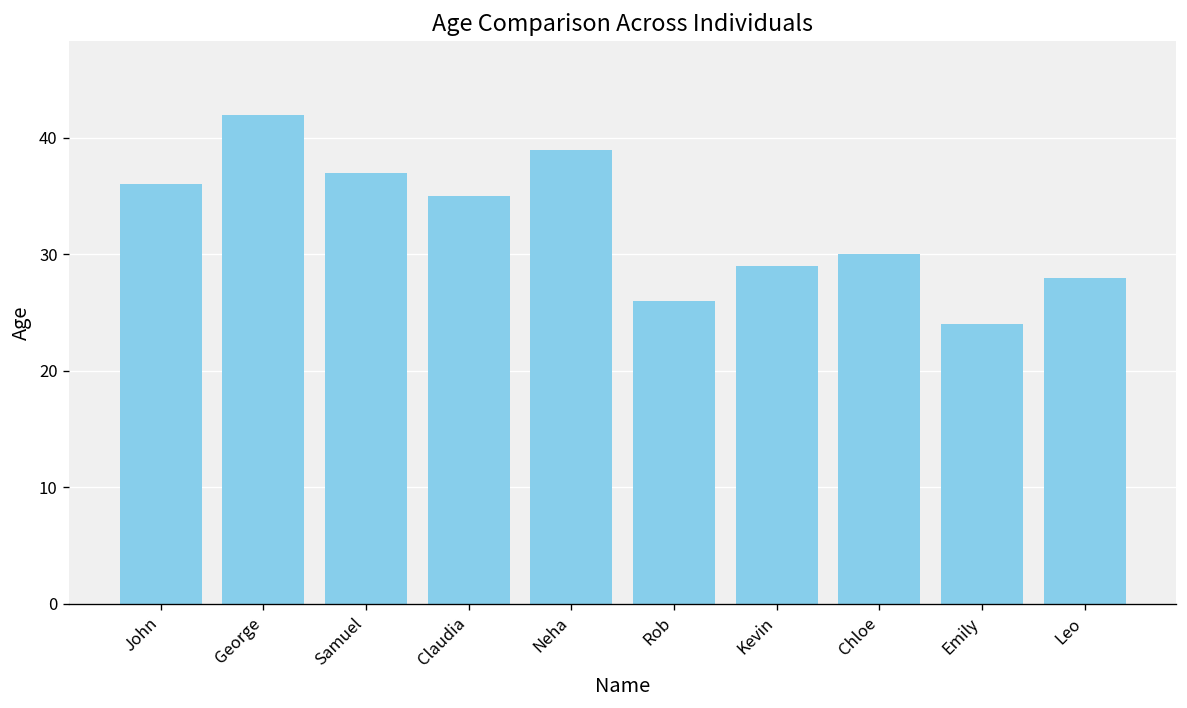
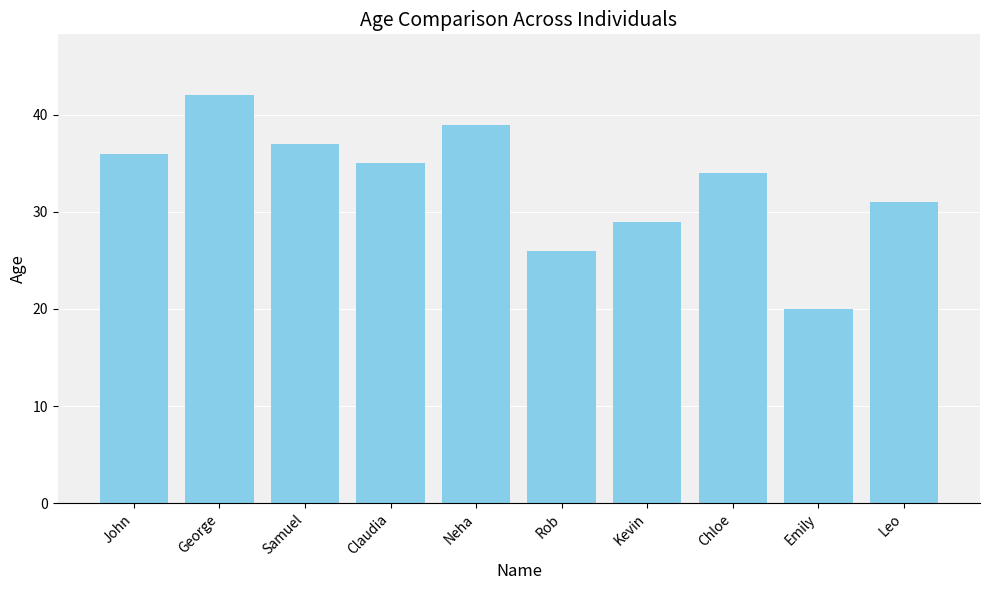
Chloe: 30 -> 34
Emily: 24 -> 20
Leo: 28 -> 31
